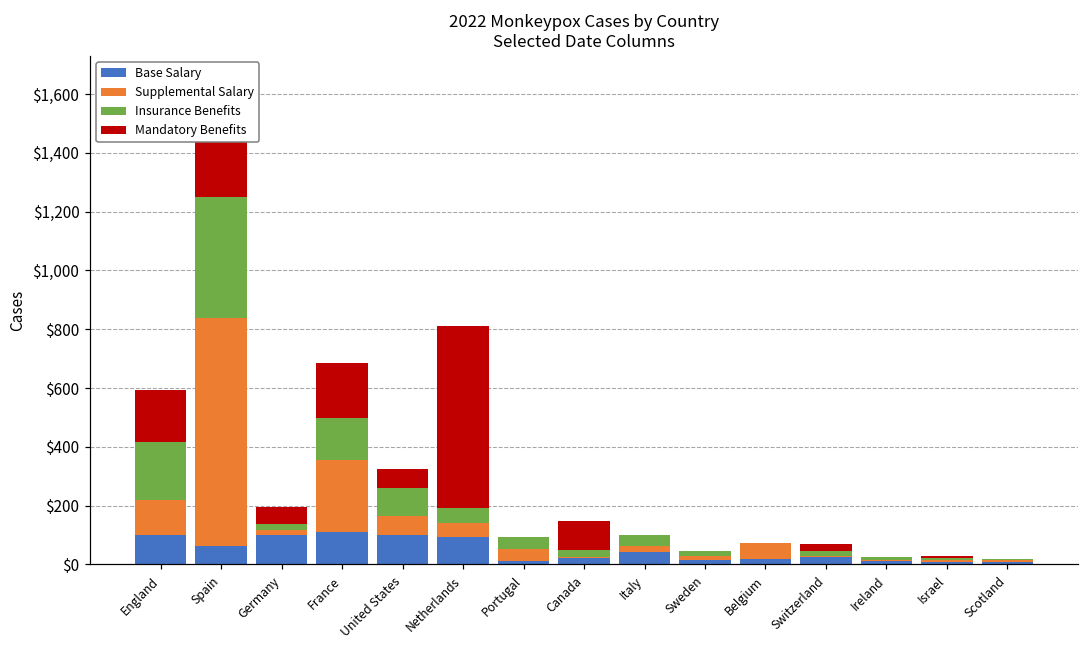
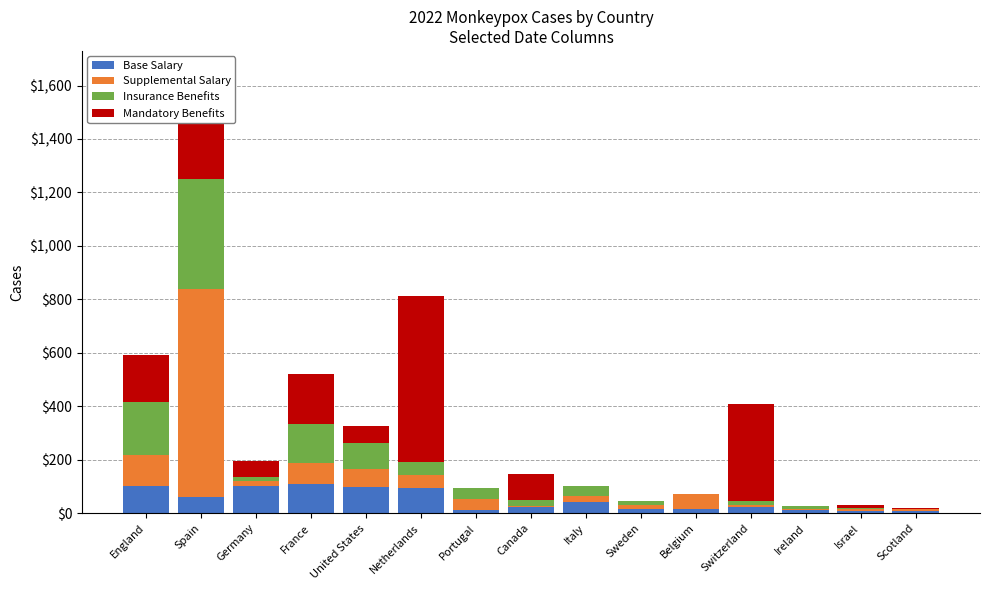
Supplemental Salary, France: $250 -> $80
Mandatory Benefits, Switzerland: $20 -> $360
